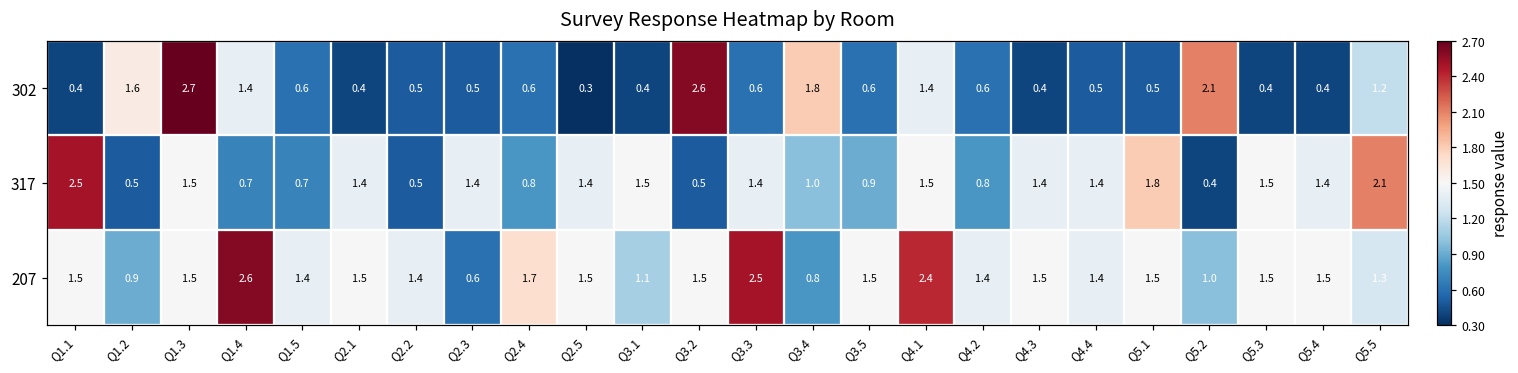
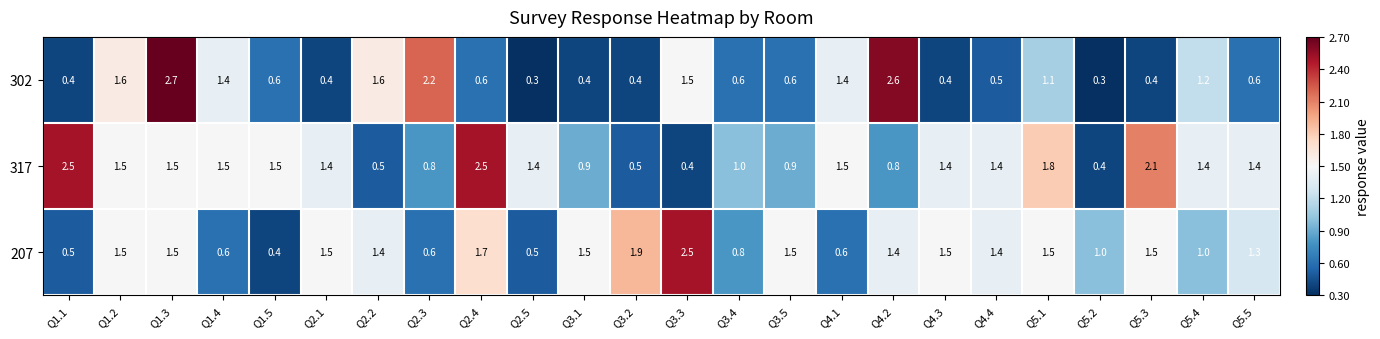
302, Q2.2: 0.5 -> 1.6
302, Q2.3: 0.5 -> 2.2
302, Q3.2: 2.6 -> 0.4
302, Q3.3: 0.6 -> 1.5
302, Q3.4: 1.8 -> 0.6
302, Q4.2: 0.6 -> 2.6
302, Q5.1: 0.5 -> 1.1
302, Q5.2: 2.1 -> 0.3
302, Q5.4: 0.4 -> 1.2
302, Q5.5: 1.2 -> 0.6
317, Q1.2: 0.5 -> 1.5
317, Q1.4: 0.7 -> 1.5
317, Q1.5: 0.7 -> 1.5
317, Q2.3: 1.4 -> 0.8
317, Q2.4: 0.8 -> 2.5
317, Q3.1: 1.5 -> 0.9
317, Q3.3: 1.4 -> 0.4
317, Q5.3: 1.5 -> 2.1
317, Q5.5: 2.1 -> 1.4
207, Q1.1: 1.5 -> 0.5
207, Q1.2: 0.9 -> 1.5
207, Q1.4: 2.6 -> 0.6
207, Q1.5: 1.4 -> 0.4
207, Q2.5: 1.5 -> 0.5
207, Q3.1: 1.1 -> 1.5
207, Q3.2: 1.5 -> 1.9
207, Q4.1: 2.4 -> 0.6
207, Q5.4: 1.5 -> 1.0
